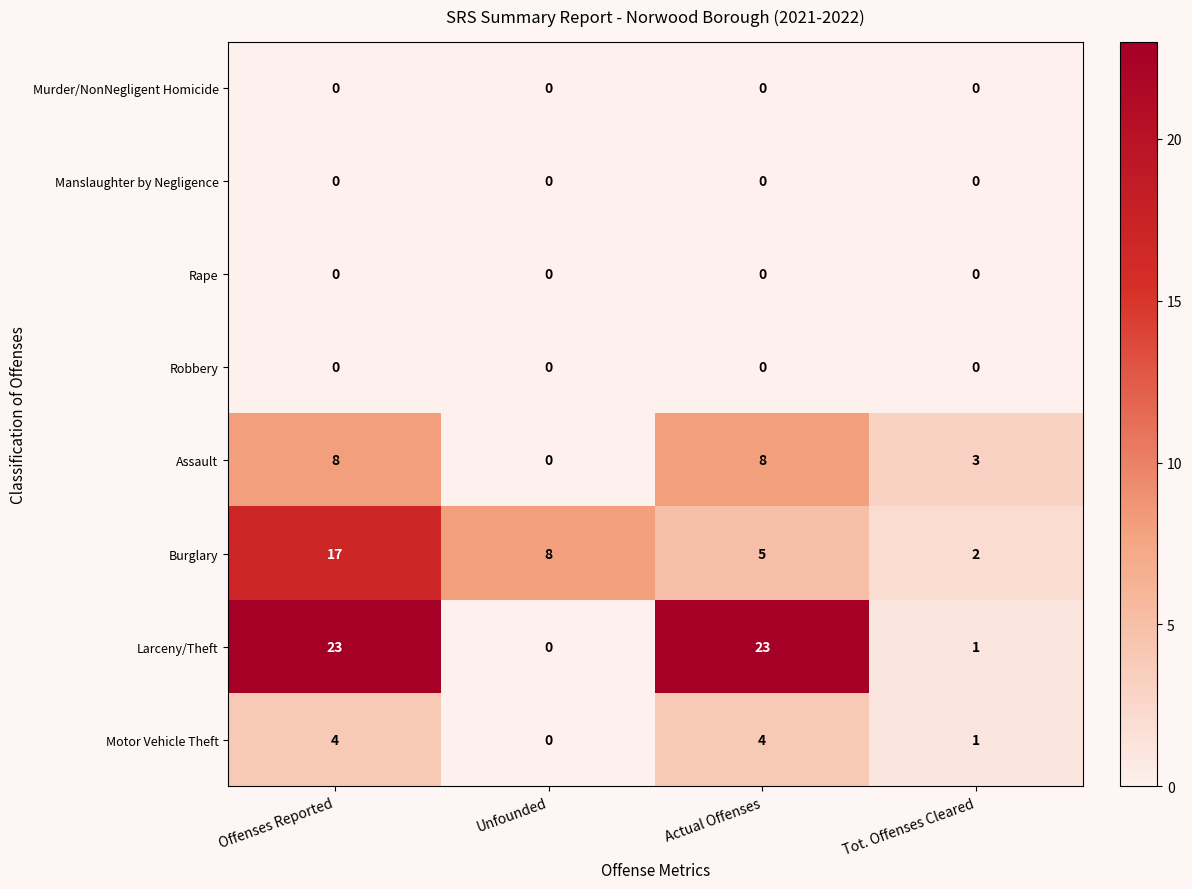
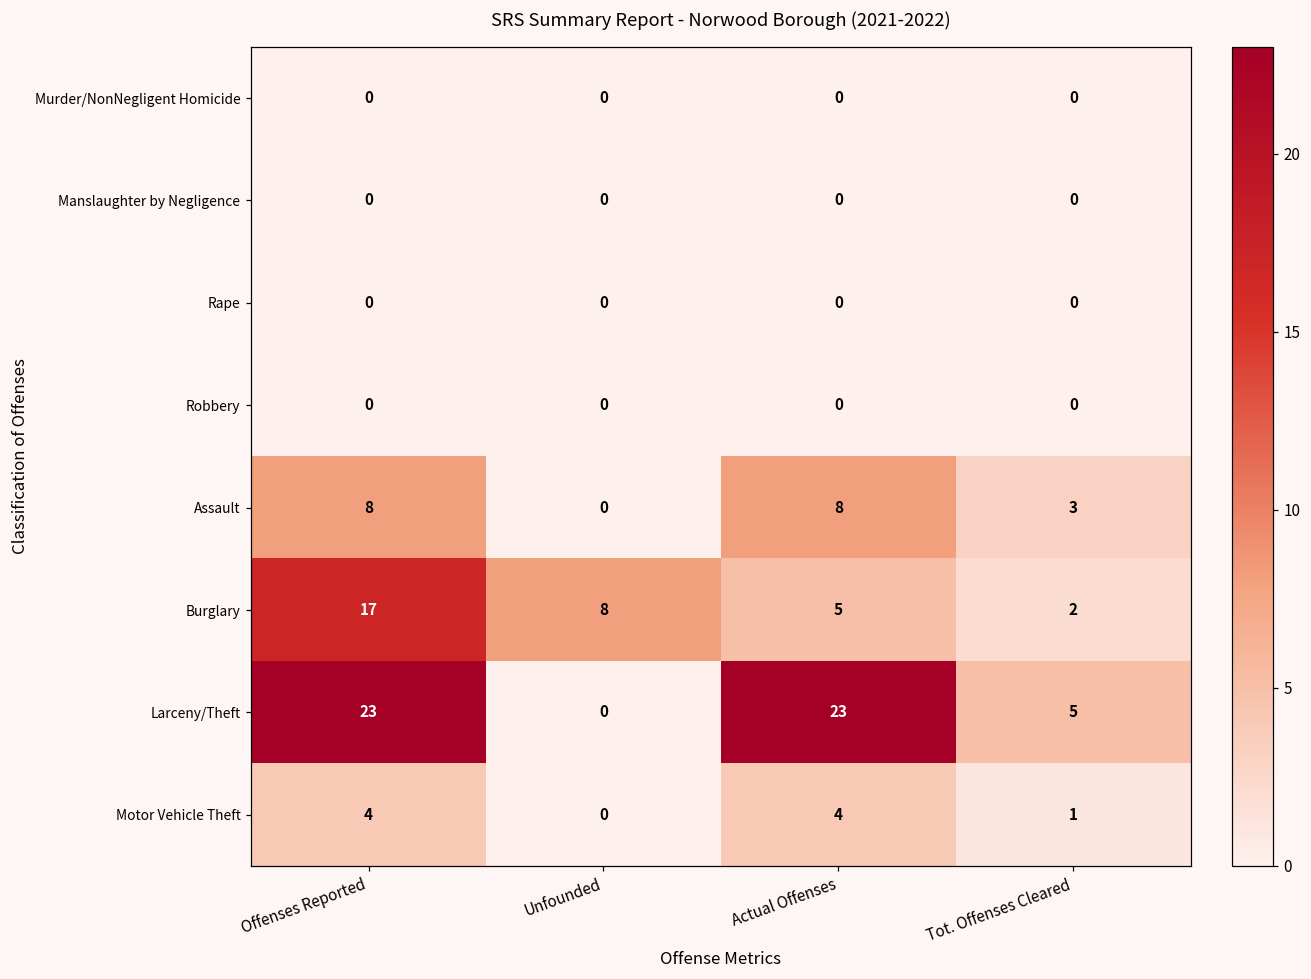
Larceny/Theft, Tot. Offenses Cleared: 1 -> 5
